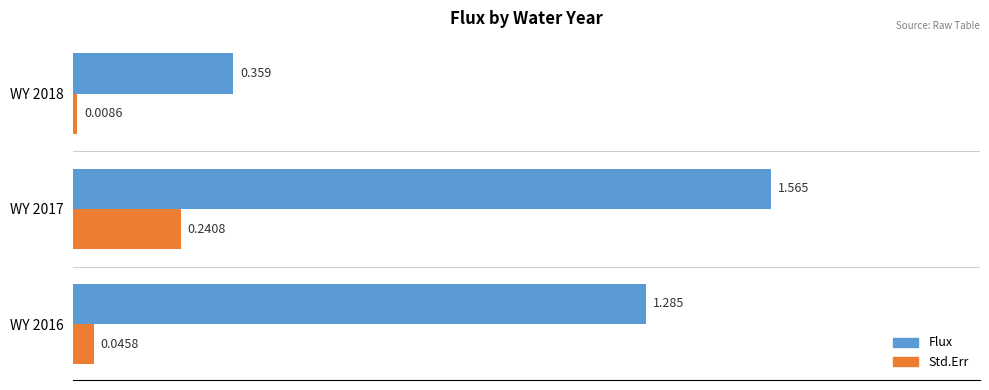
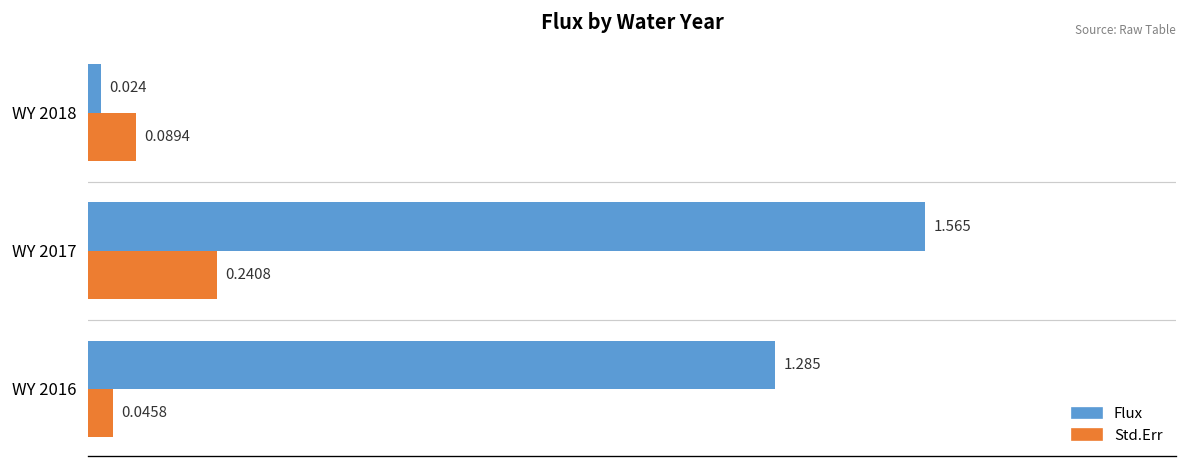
Flux, WY 2018: 0.359 -> 0.024
Std.Err, WY 2018: 0.0086 -> 0.0894
